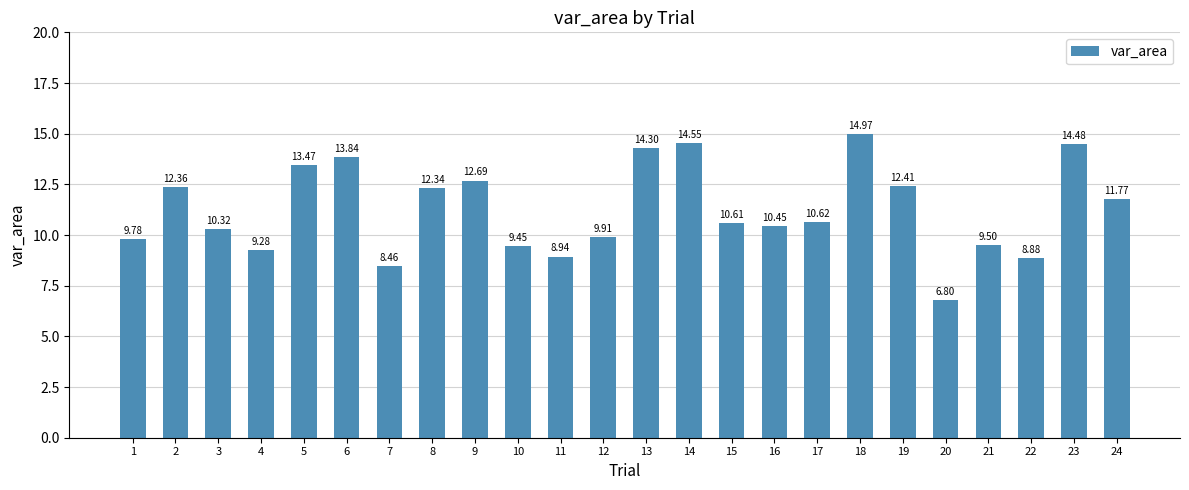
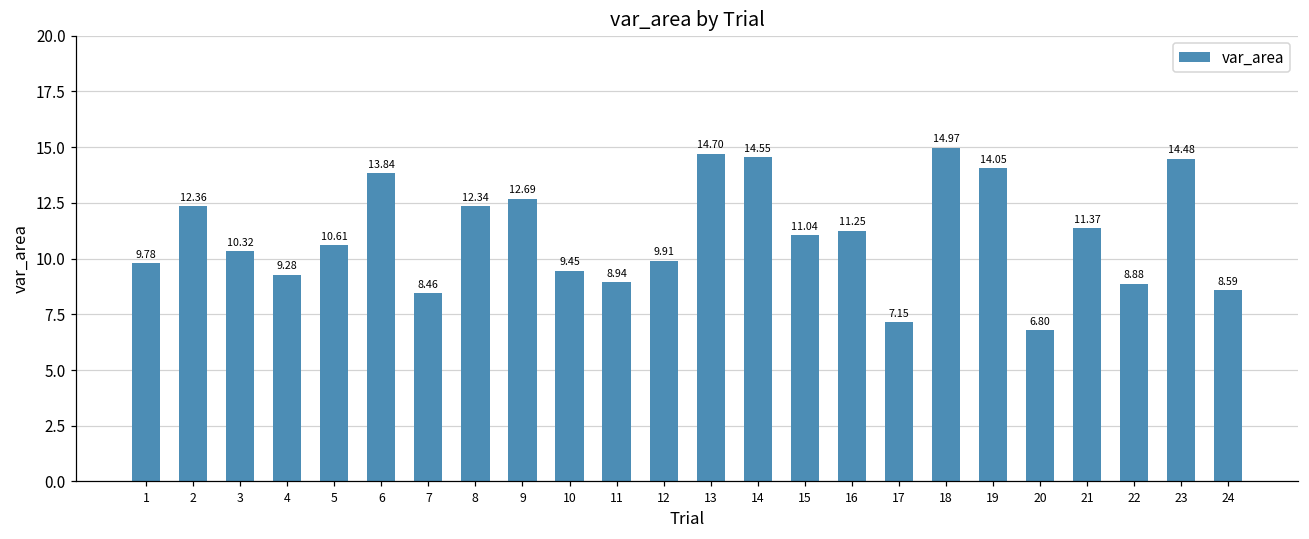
5: 13.47 -> 10.61
13: 14.30 -> 14.70
15: 10.61 -> 11.04
16: 10.45 -> 11.25
17: 10.62 -> 7.15
19: 12.41 -> 14.05
21: 9.50 -> 11.37
24: 11.77 -> 8.59
